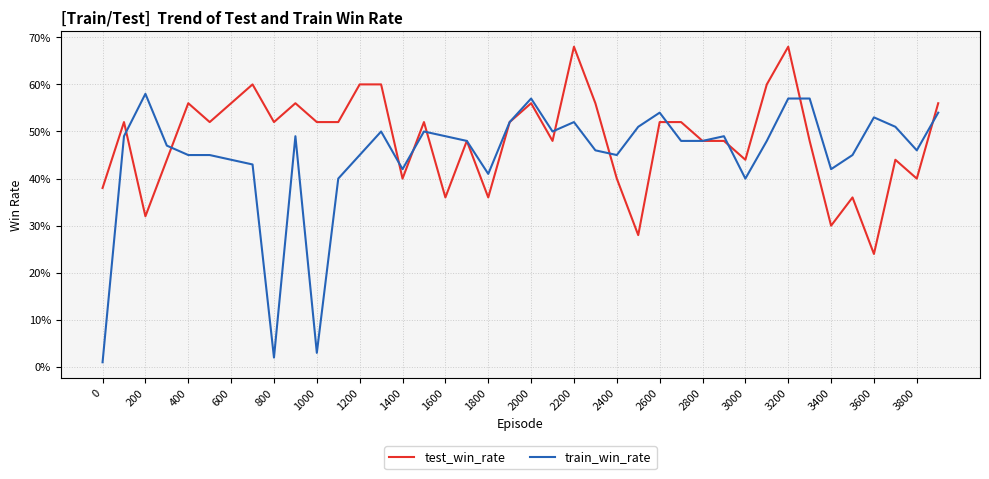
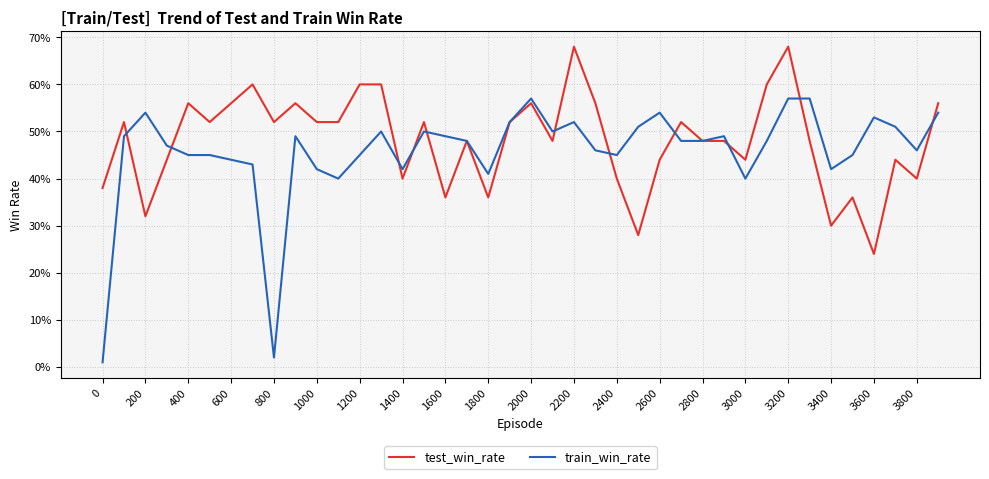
train_win_rate, 200: 58% -> 54%
train_win_rate, 1000: 3% -> 42%
test_win_rate, 2600: 52% -> 44%
